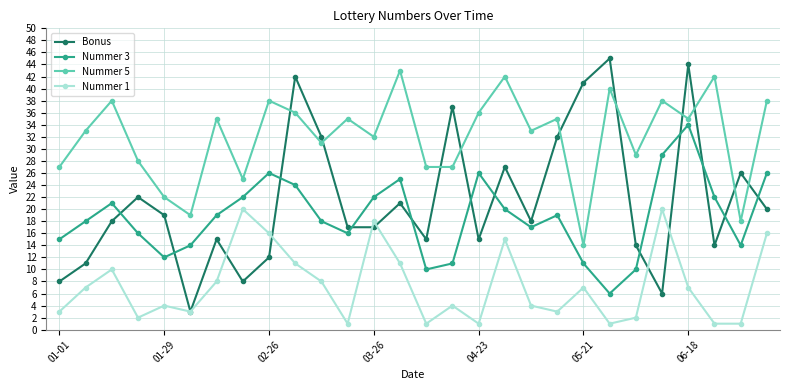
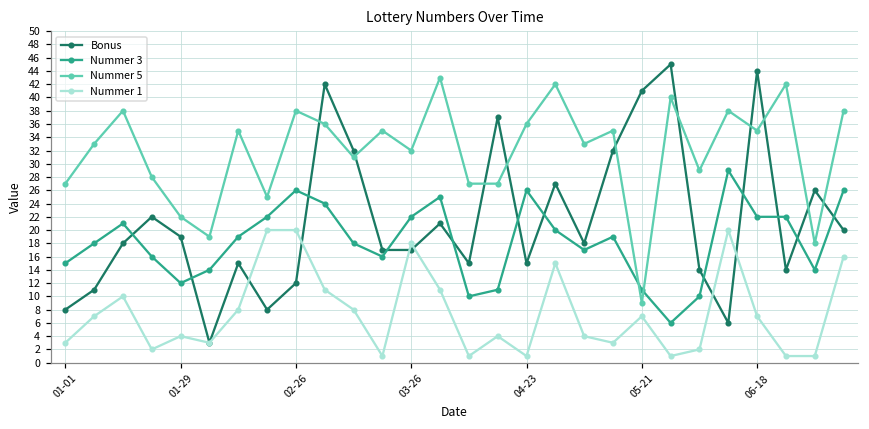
Nummer 1, 02-26: 16 -> 20
Nummer 5, 05-21: 14 -> 9
Nummer 3, 06-18: 34 -> 22
